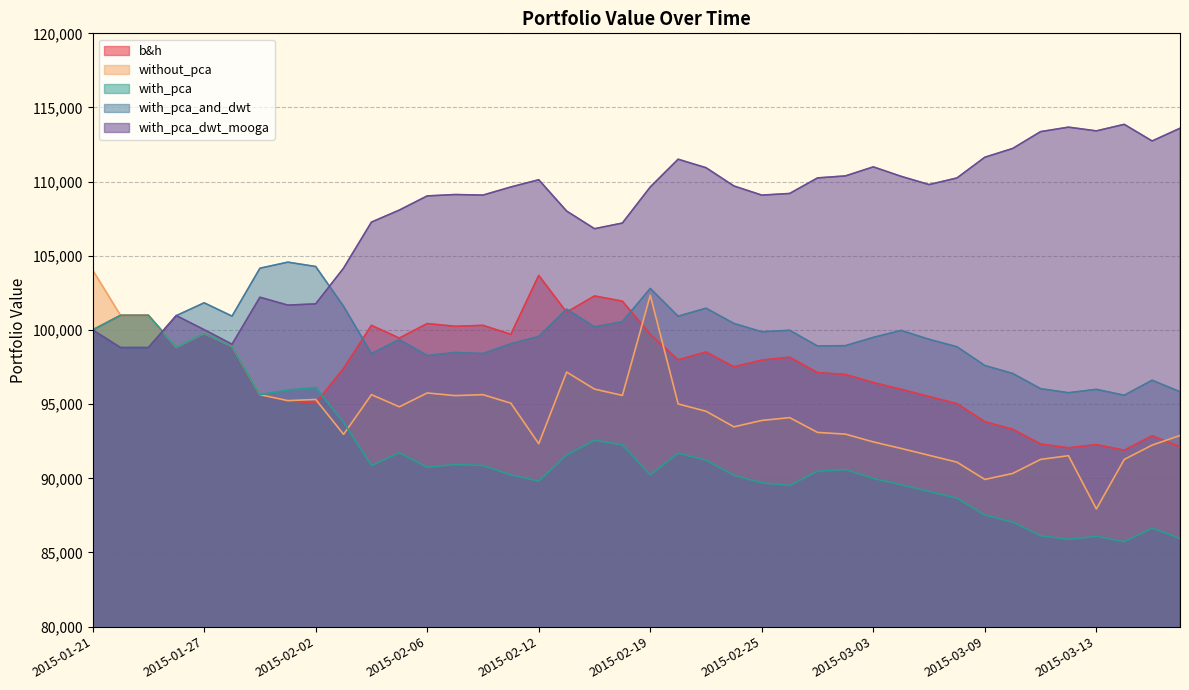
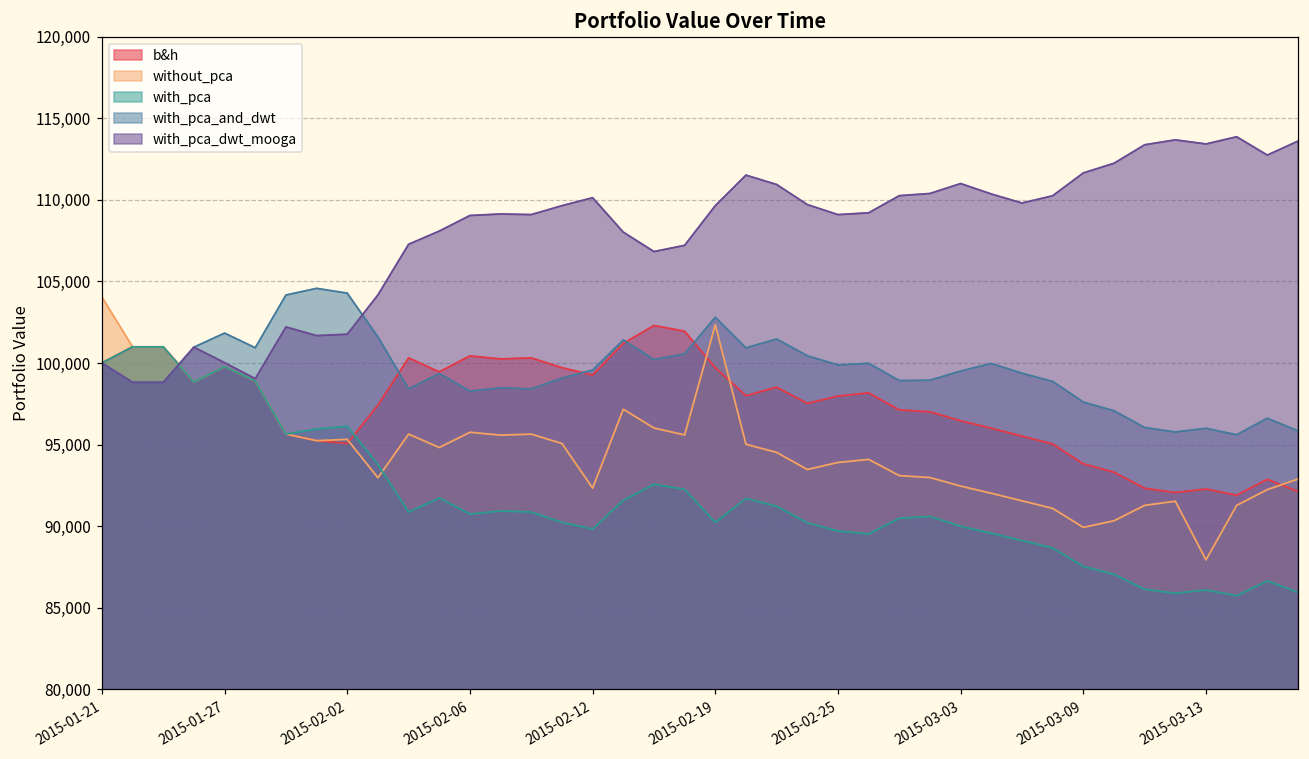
b&h, 2015-02-12: 103,700 -> 99,300
